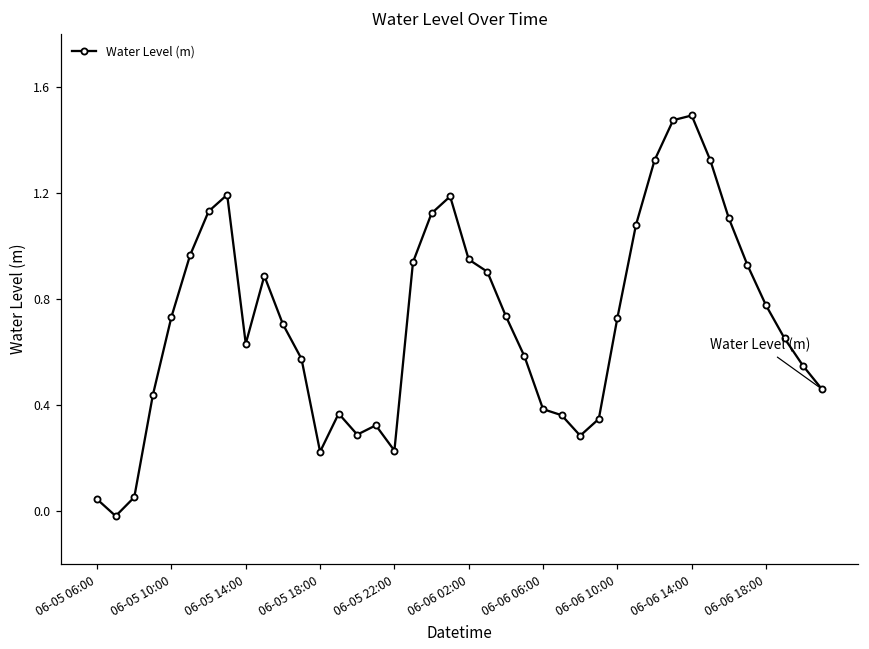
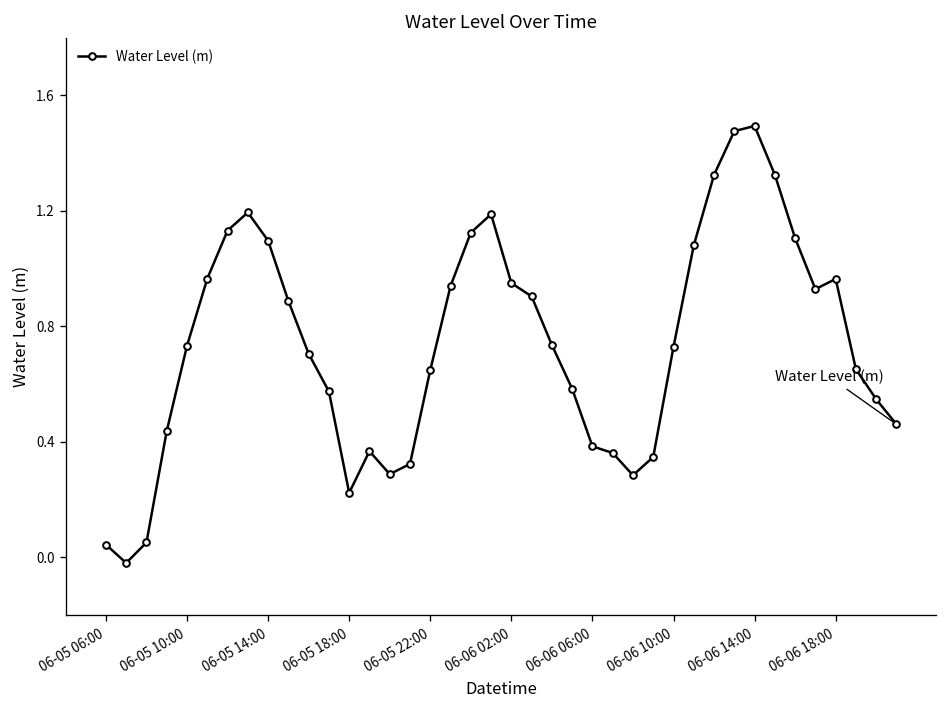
06-05 14:00: 0.63 -> 1.10
06-05 22:00: 0.23 -> 0.65
06-06 18:00: 0.78 -> 0.96
